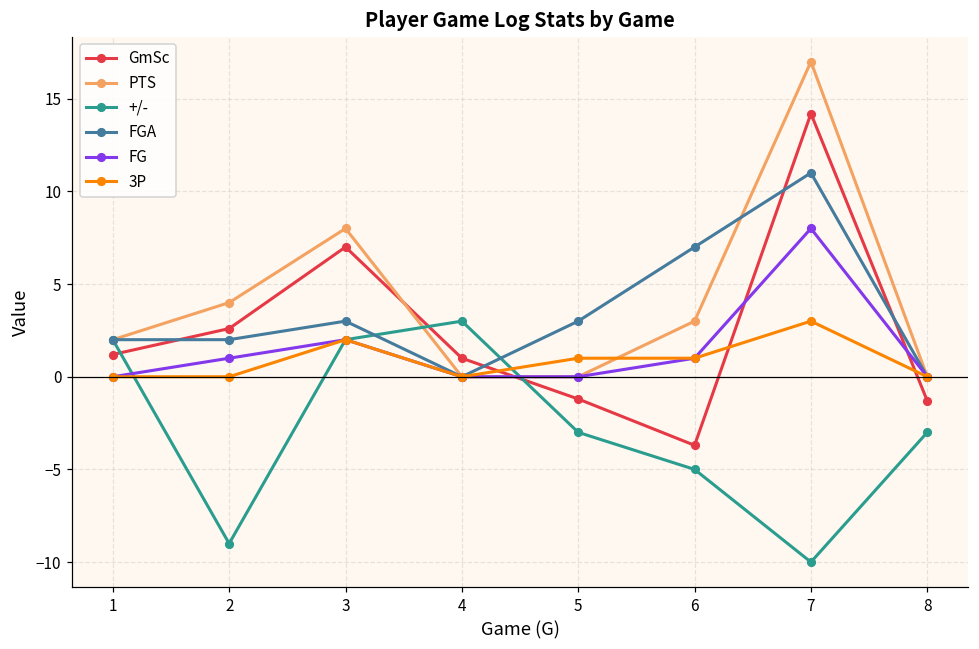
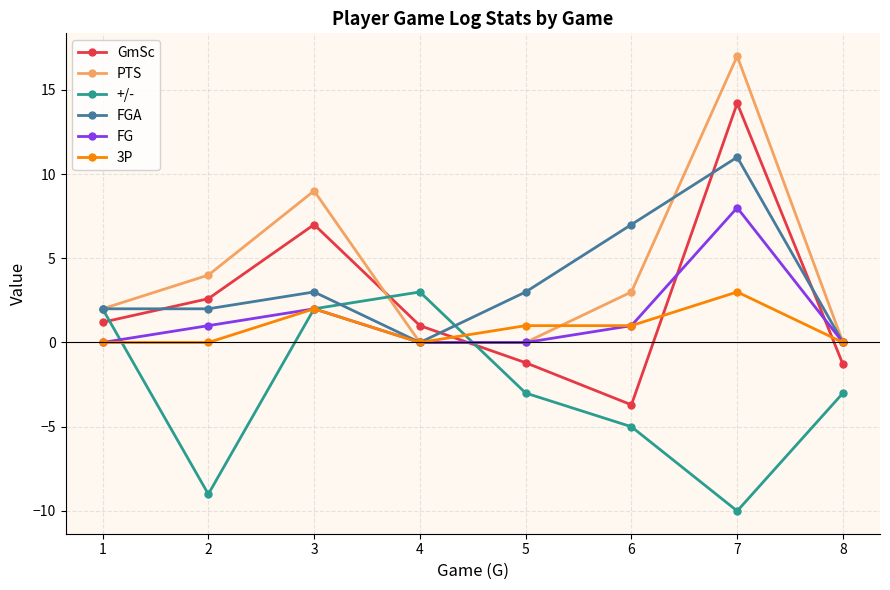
PTS, 3: 8 -> 9
